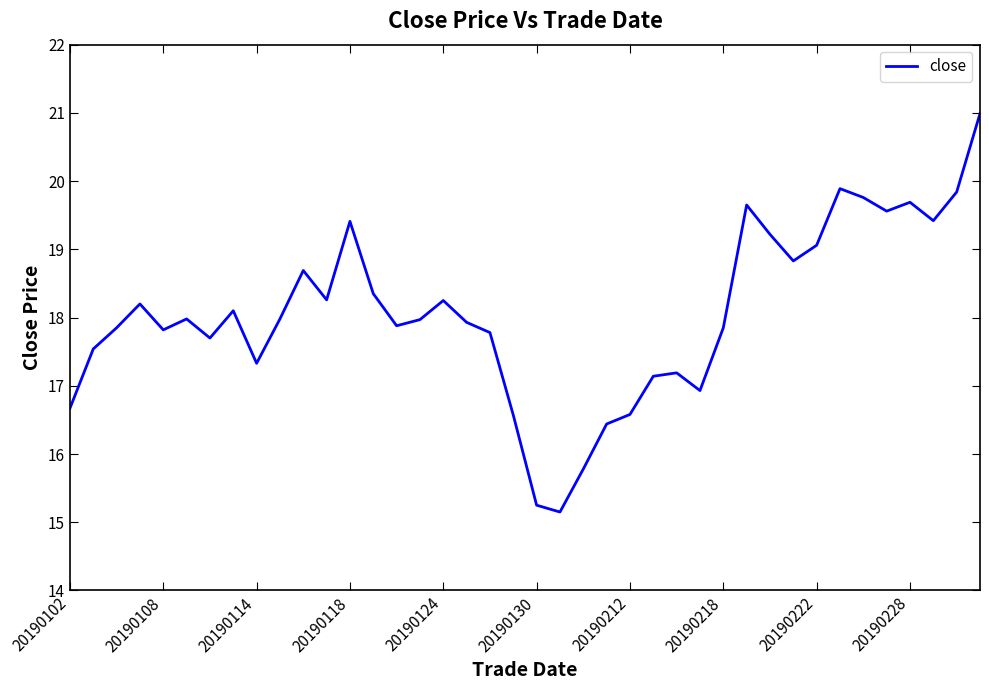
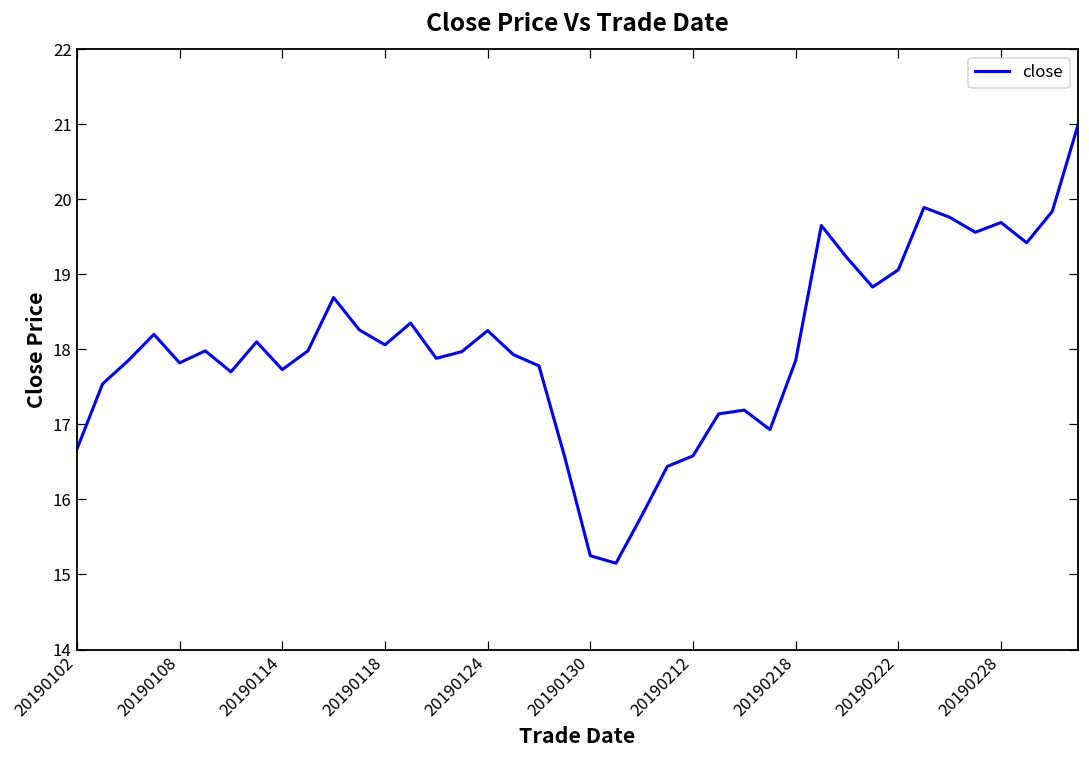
20190114: 17.3 -> 17.7
20190118: 19.4 -> 18.1
